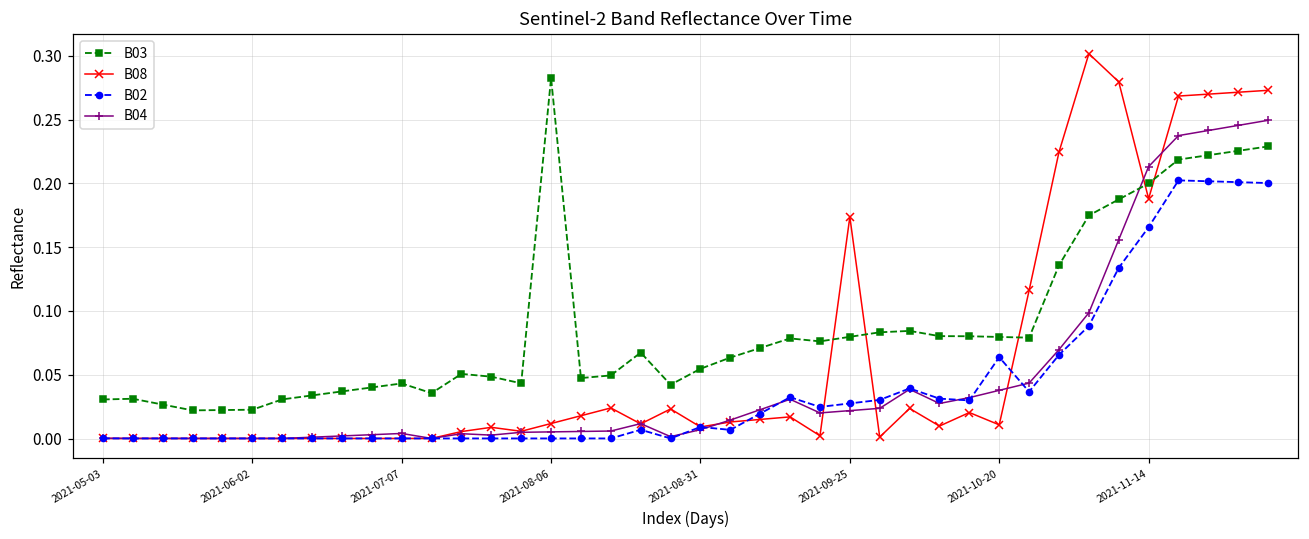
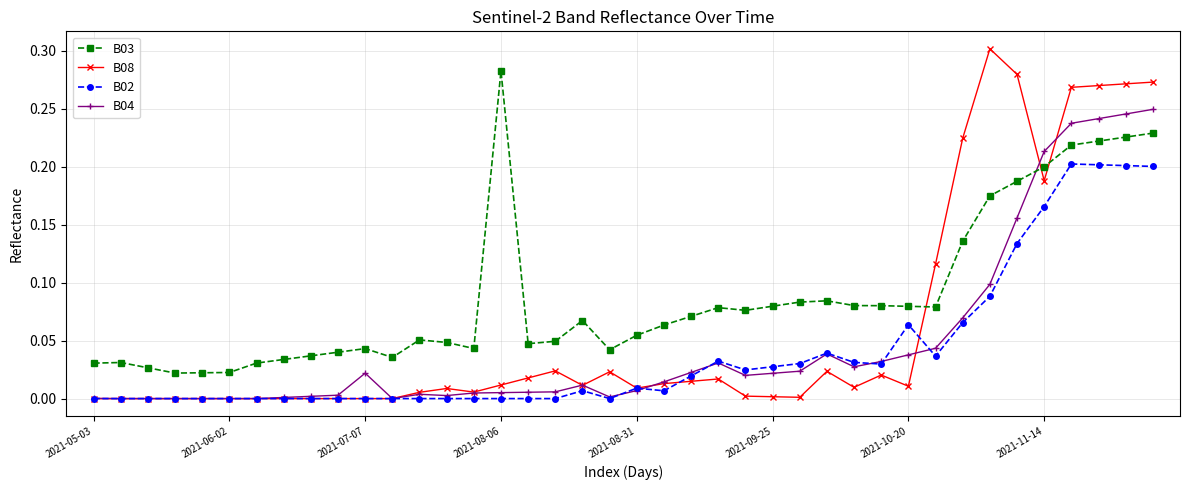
B04, 2021-07-07: 0.004 -> 0.022
B08, 2021-09-25: 0.174 -> 0.002
